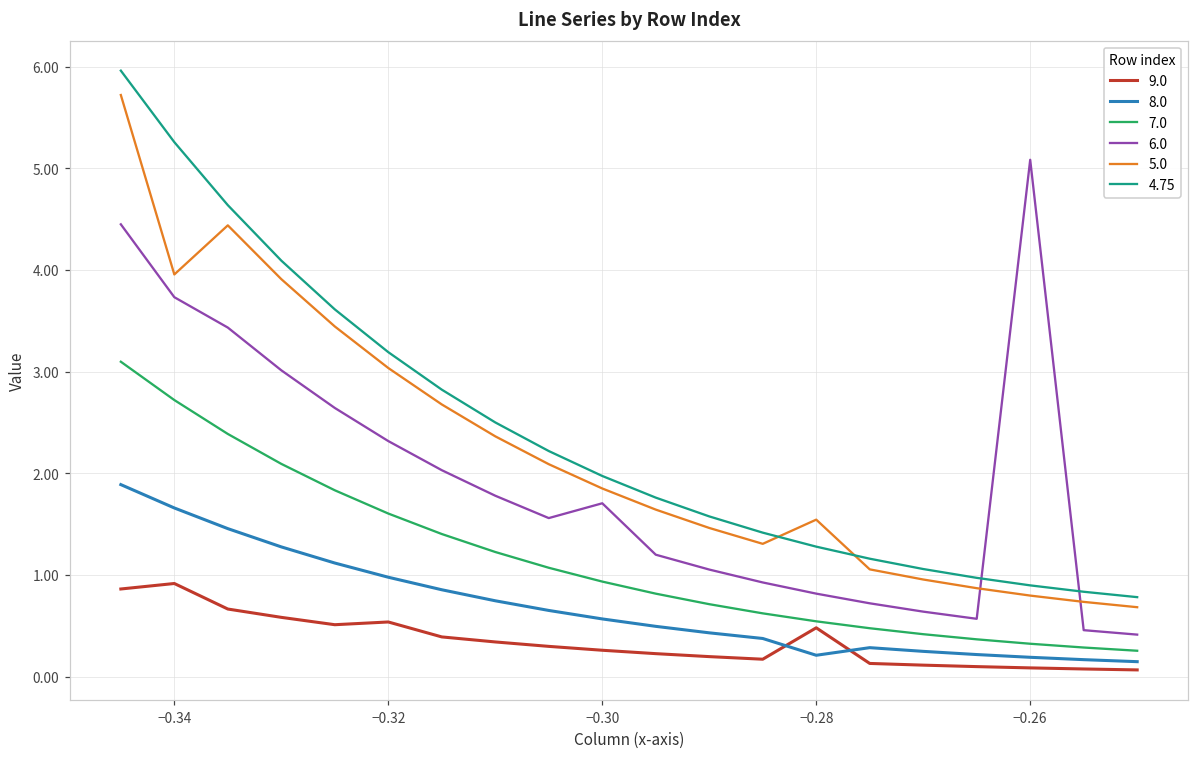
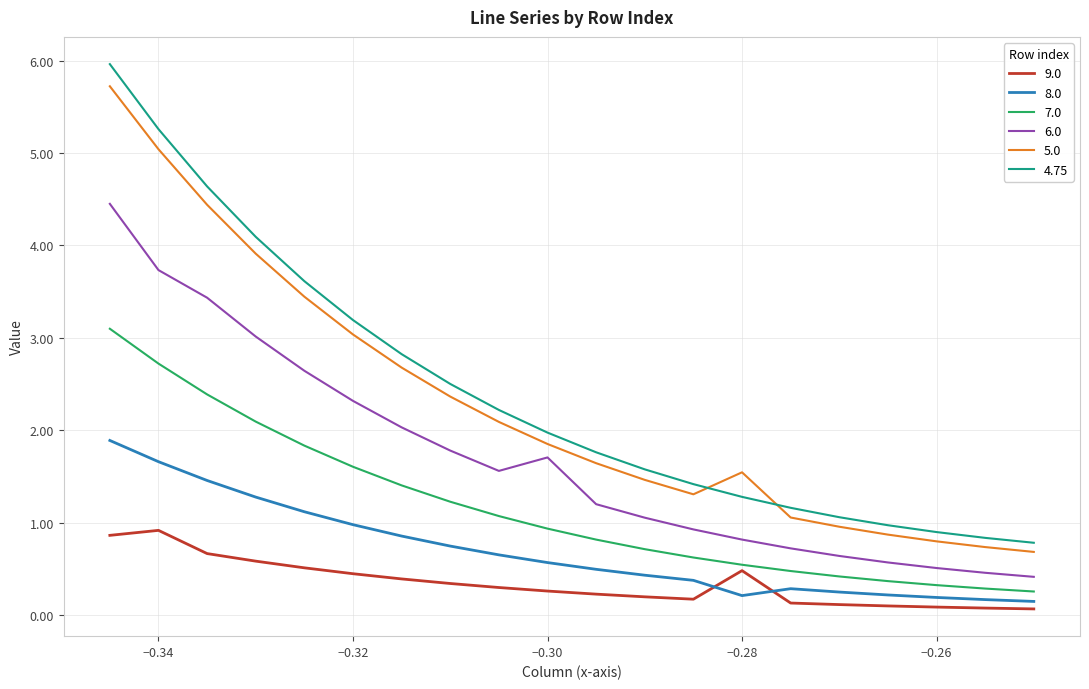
5.0, −0.34: 4.0 -> 5.0
9.0, −0.32: 0.5 -> 0.4
6.0, −0.26: 5.1 -> 0.5
